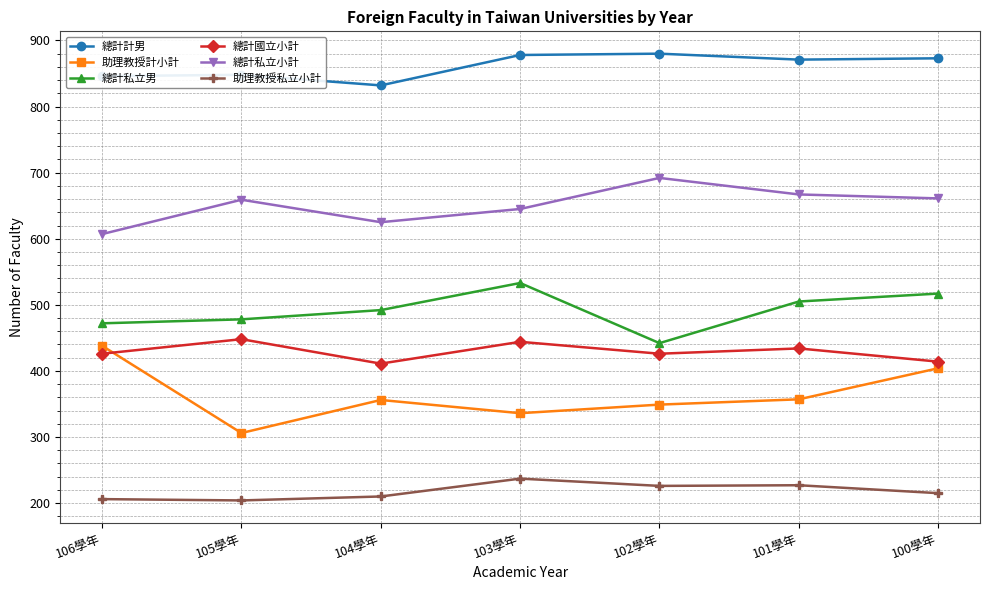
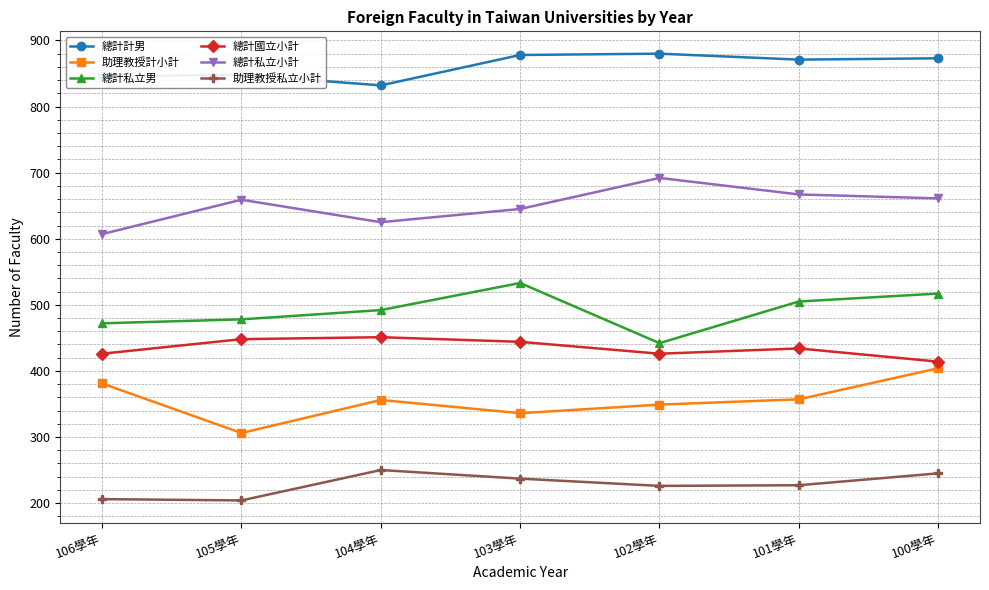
助理教授計小計, 106學年: 440 -> 380
總計國立小計, 104學年: 410 -> 450
助理教授私立小計, 104學年: 210 -> 250
助理教授私立小計, 100學年: 220 -> 250
